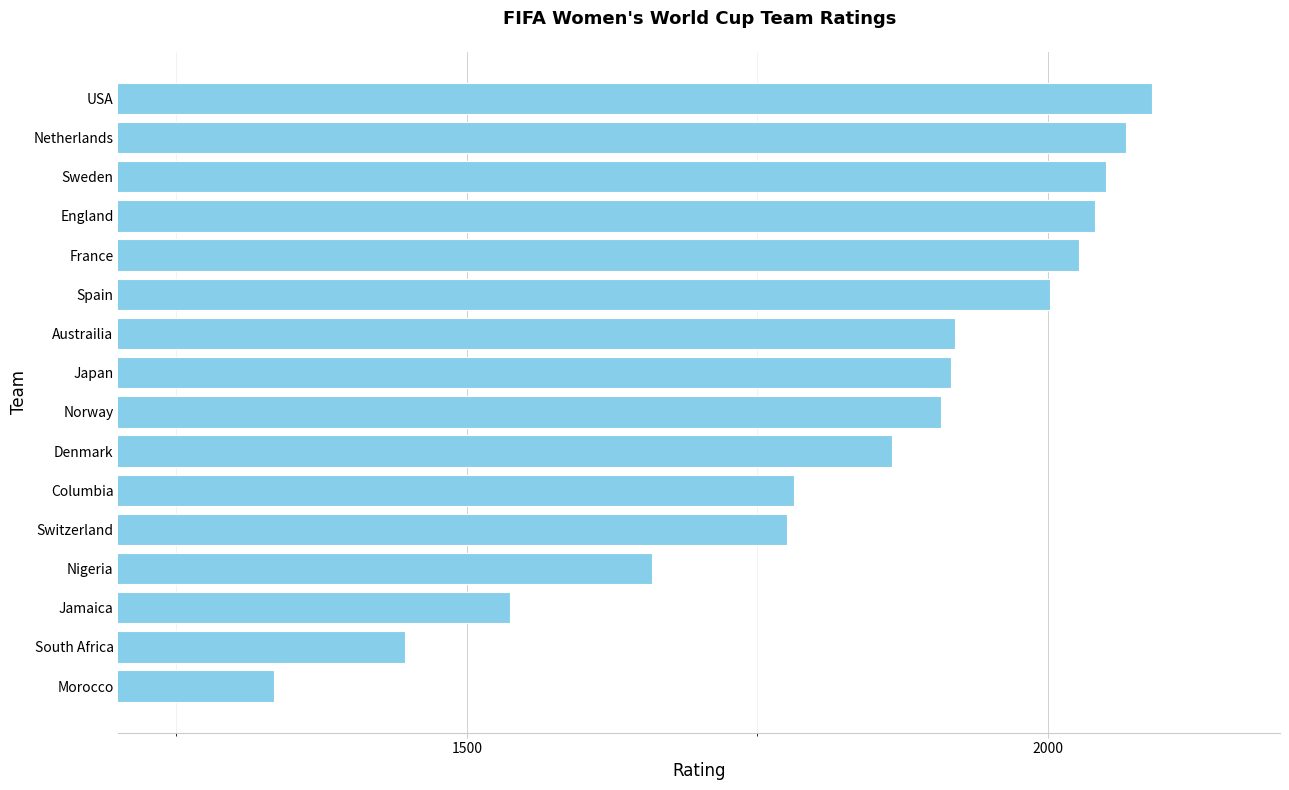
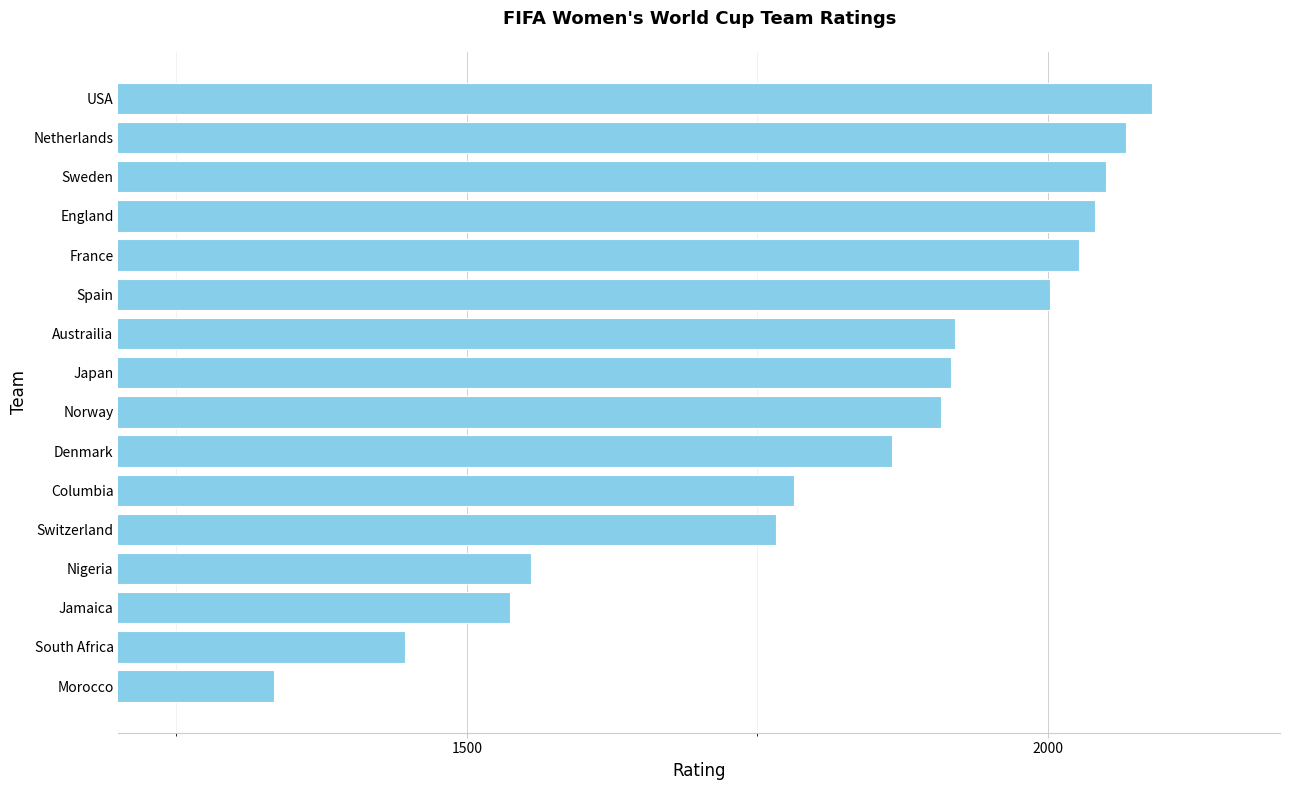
Switzerland: 1776 -> 1766
Nigeria: 1659 -> 1555
